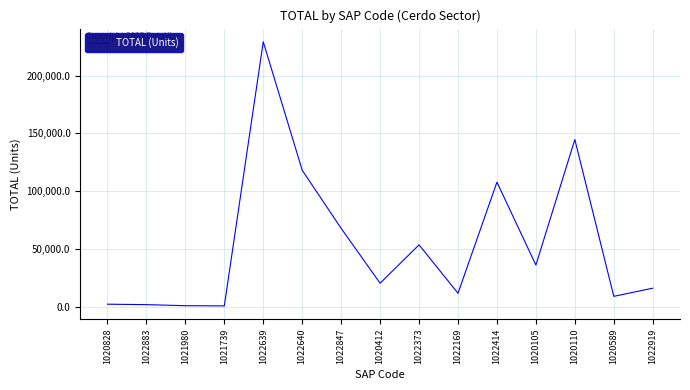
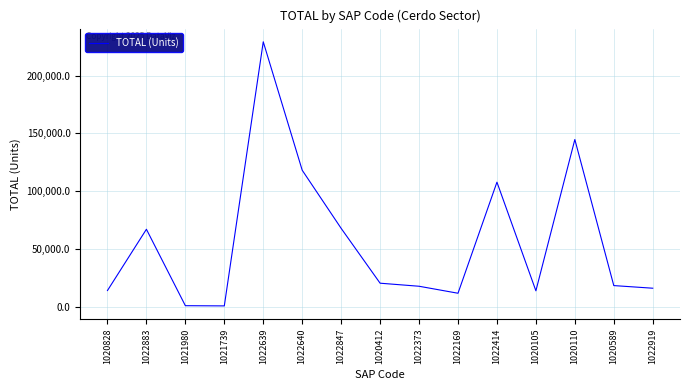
1020828: 2,000 -> 14,000
1022883: 2,000 -> 67,000
1022373: 53,000 -> 18,000
1020105: 36,000 -> 14,000
1020589: 9,000 -> 18,000
